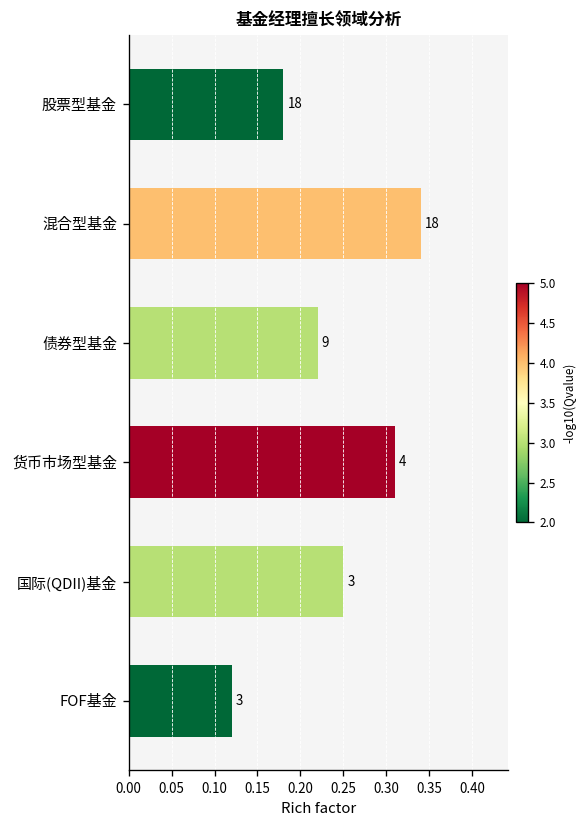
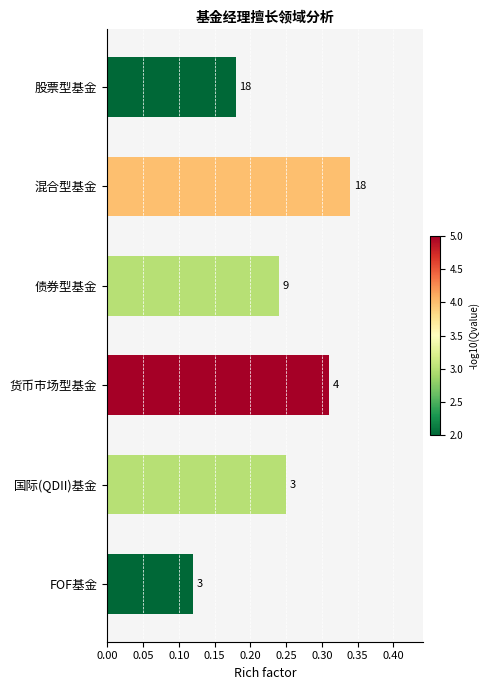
债券型基金: 0.22 -> 0.24
